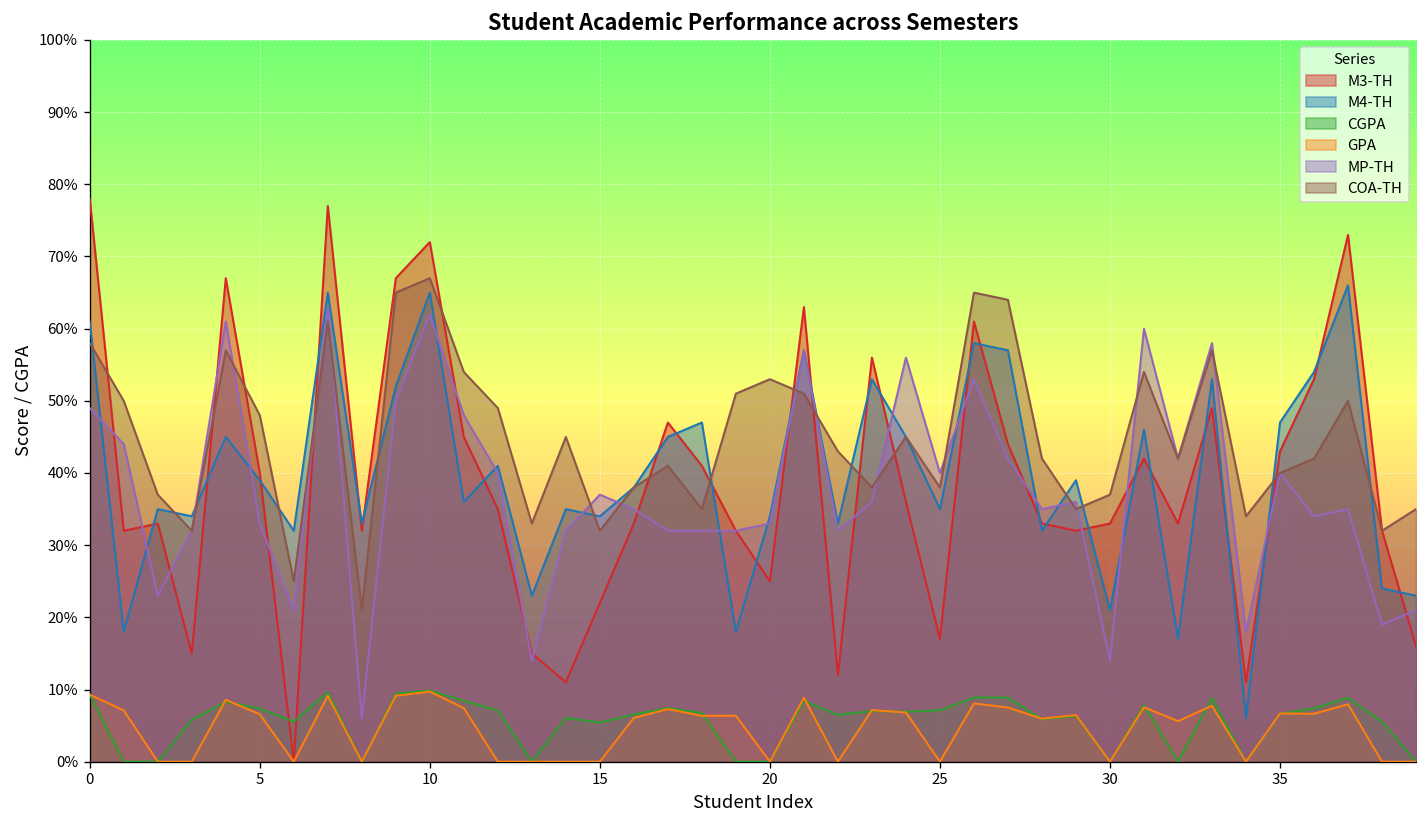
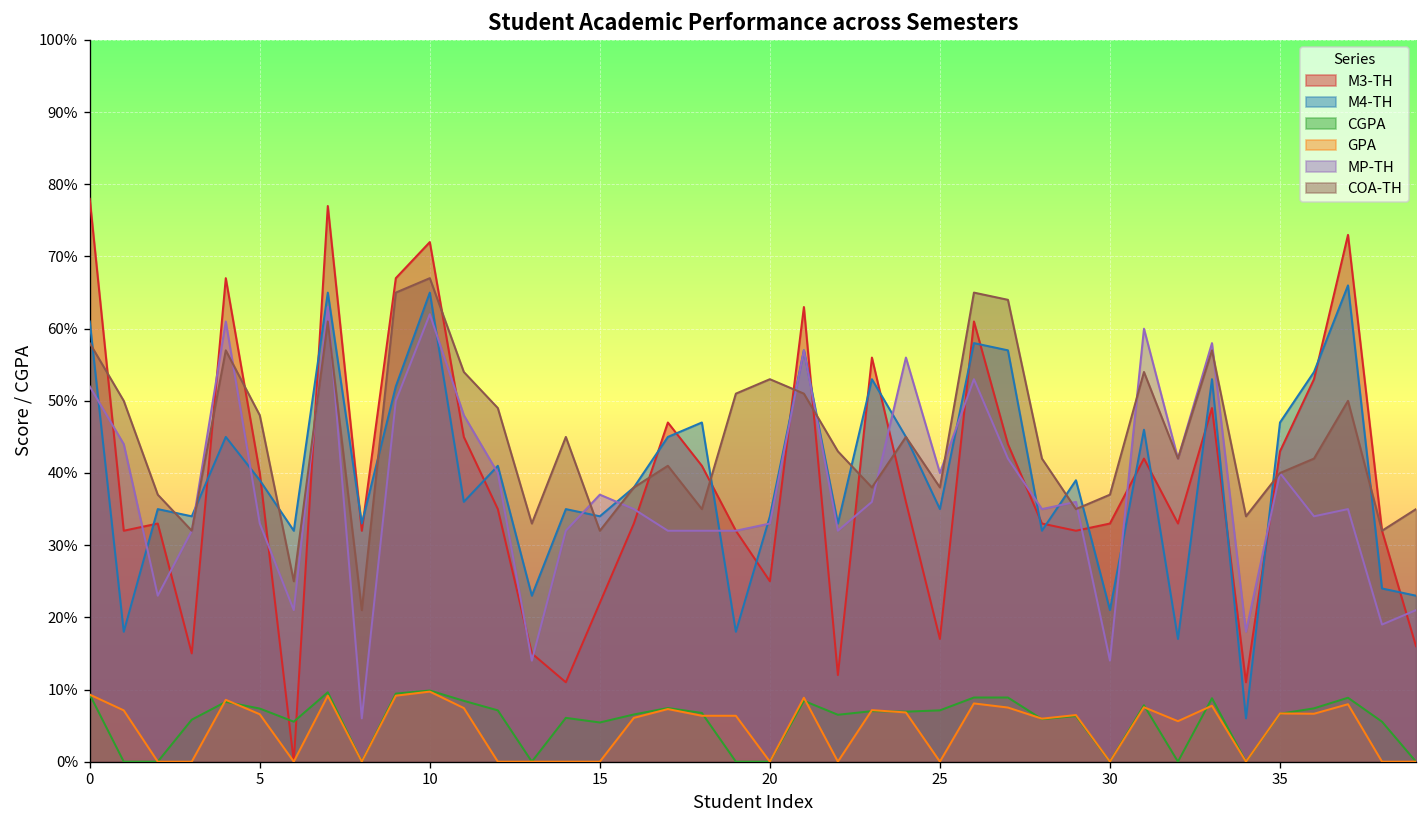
MP-TH, 0: 49% -> 52%
